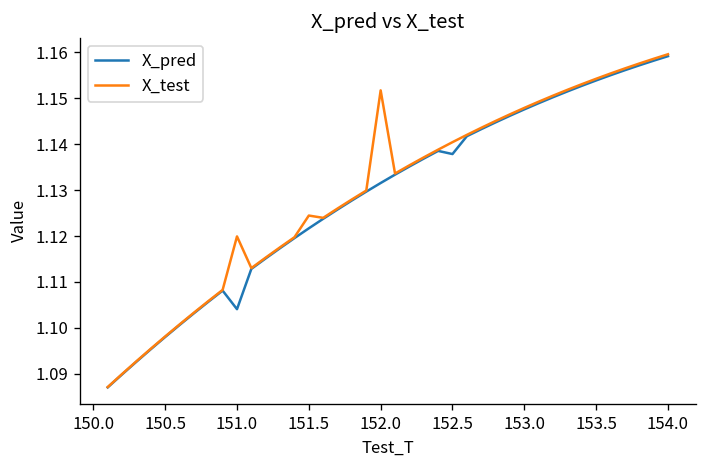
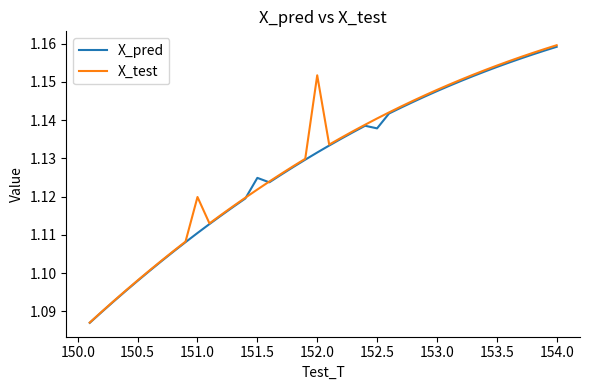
X_pred, 151.0: 1.104 -> 1.111
X_pred, 151.5: 1.122 -> 1.125
X_test, 151.5: 1.124 -> 1.122
